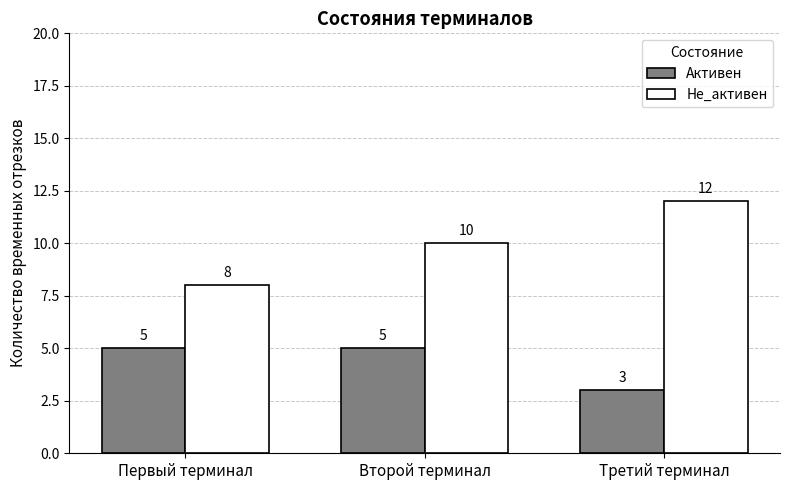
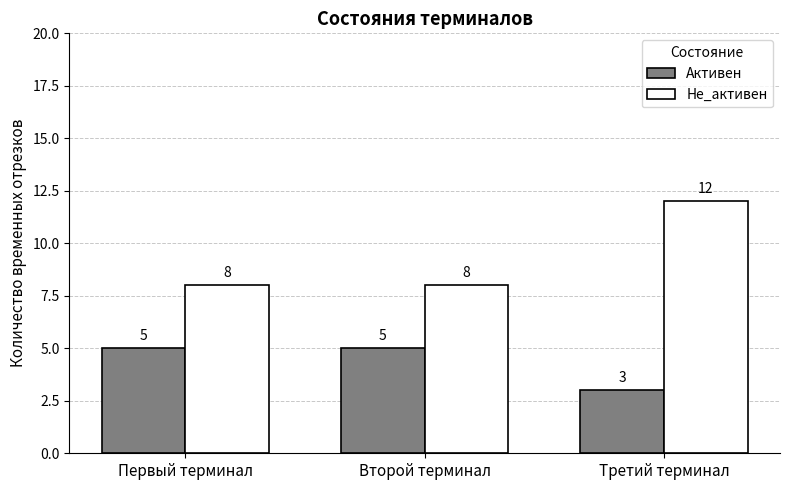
Не_активен, Второй терминал: 10 -> 8
